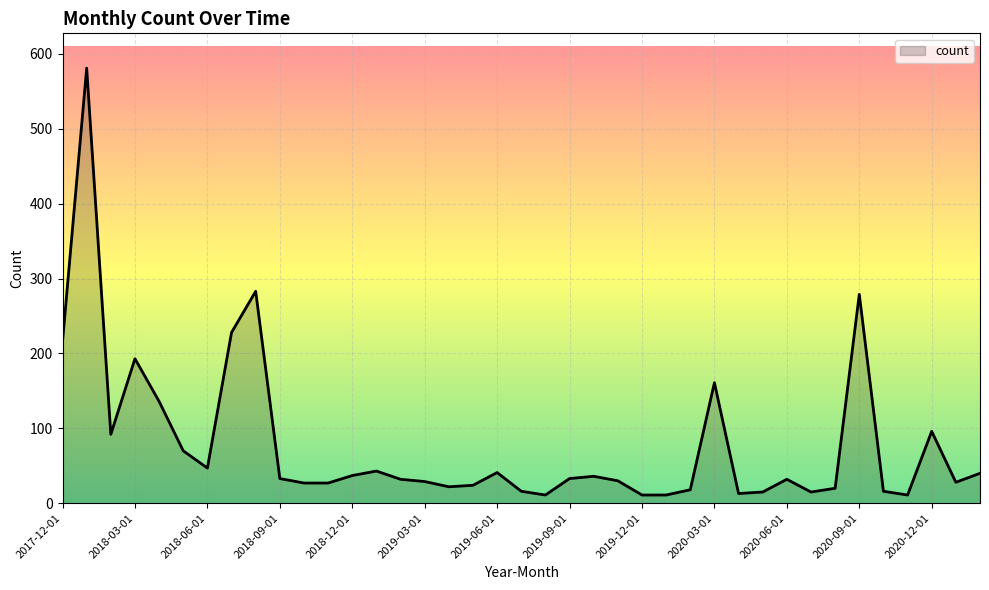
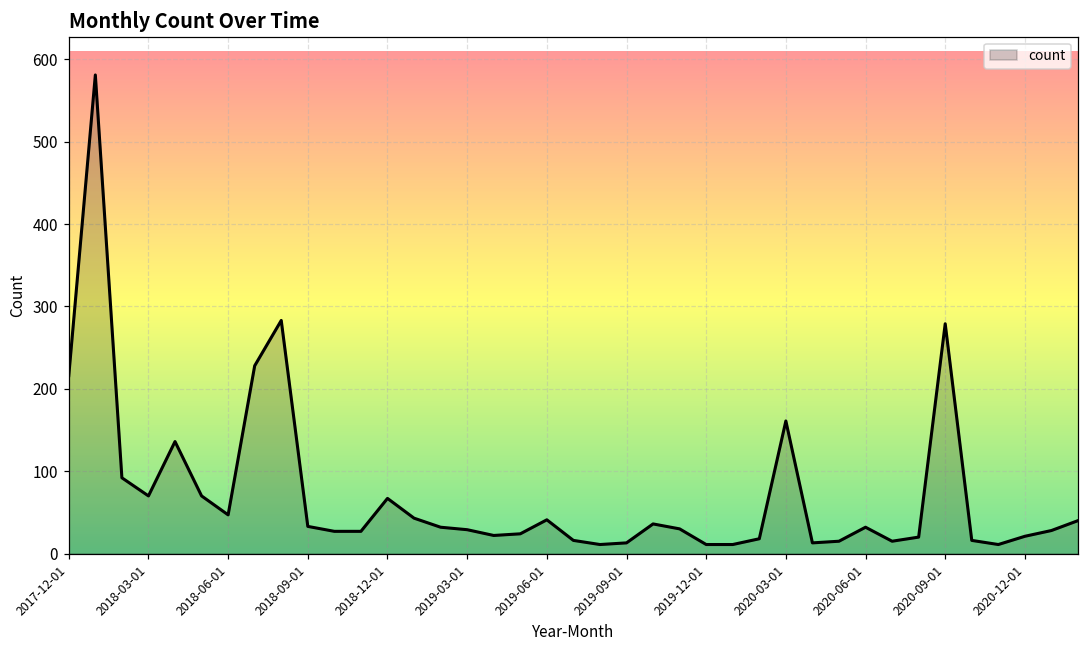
2018-03-01: 190 -> 70
2018-12-01: 40 -> 70
2019-09-01: 30 -> 10
2020-12-01: 100 -> 20
